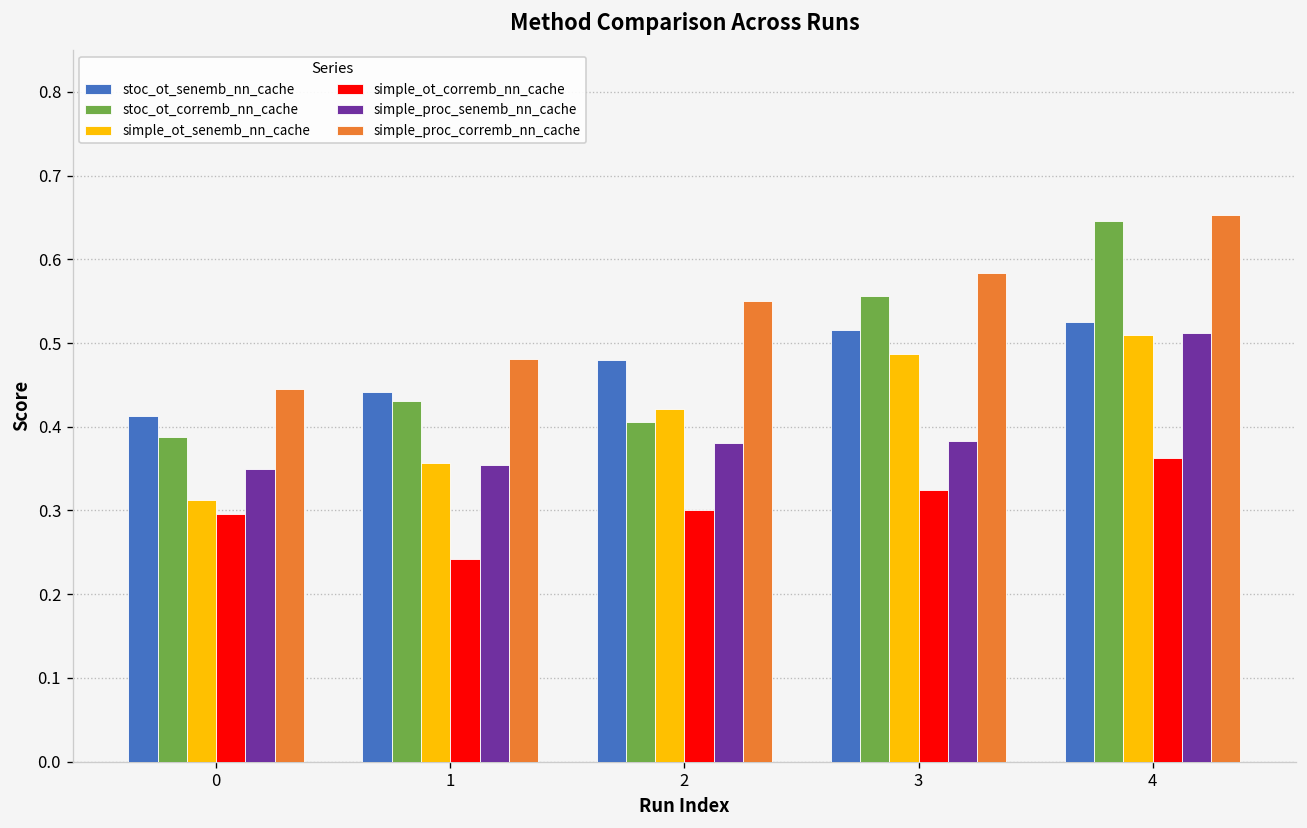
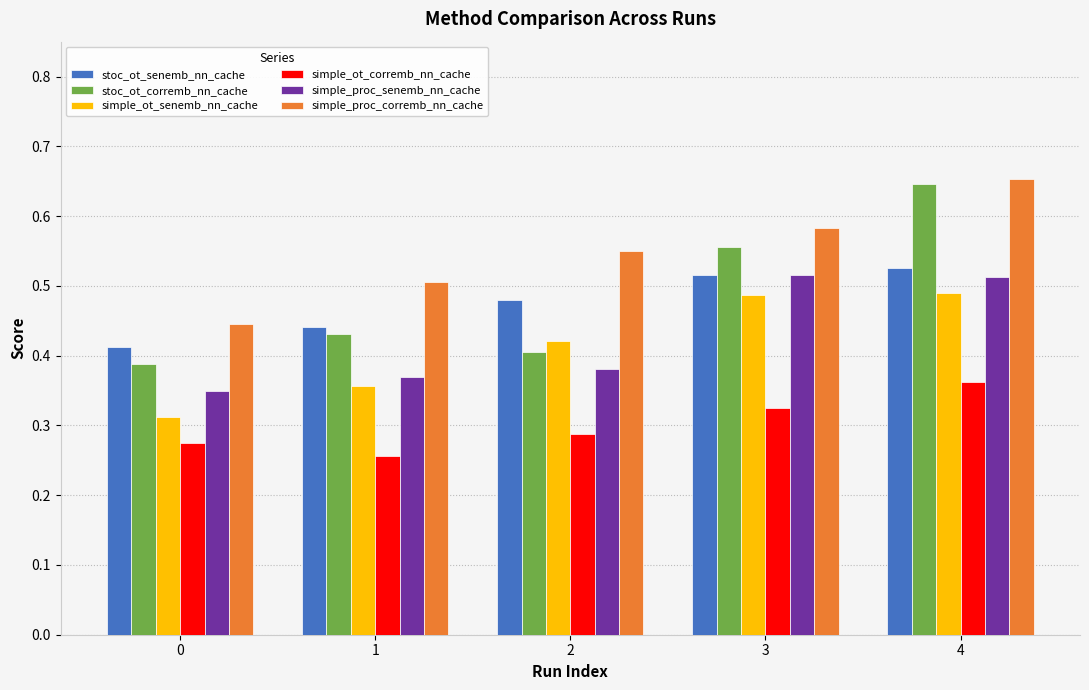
simple_ot_corremb_nn_cache, 0: 0.30 -> 0.28
simple_ot_corremb_nn_cache, 1: 0.24 -> 0.26
simple_proc_senemb_nn_cache, 1: 0.35 -> 0.37
simple_proc_corremb_nn_cache, 1: 0.48 -> 0.51
simple_ot_corremb_nn_cache, 2: 0.30 -> 0.29
simple_proc_senemb_nn_cache, 3: 0.38 -> 0.52
simple_ot_senemb_nn_cache, 4: 0.51 -> 0.49
